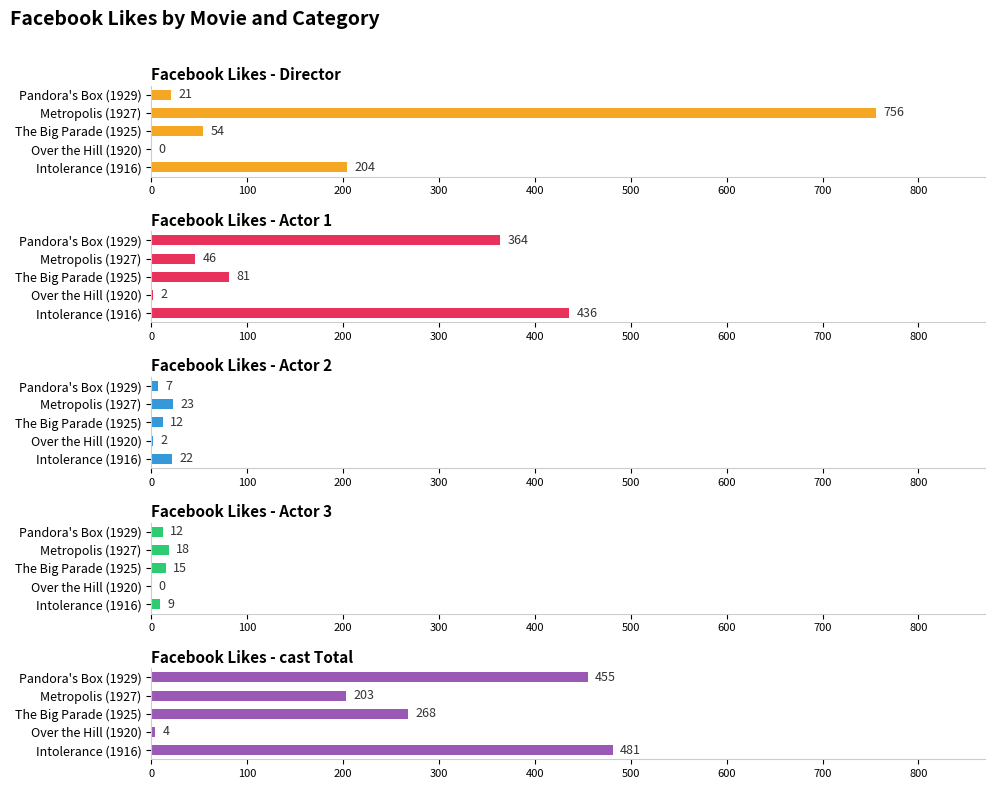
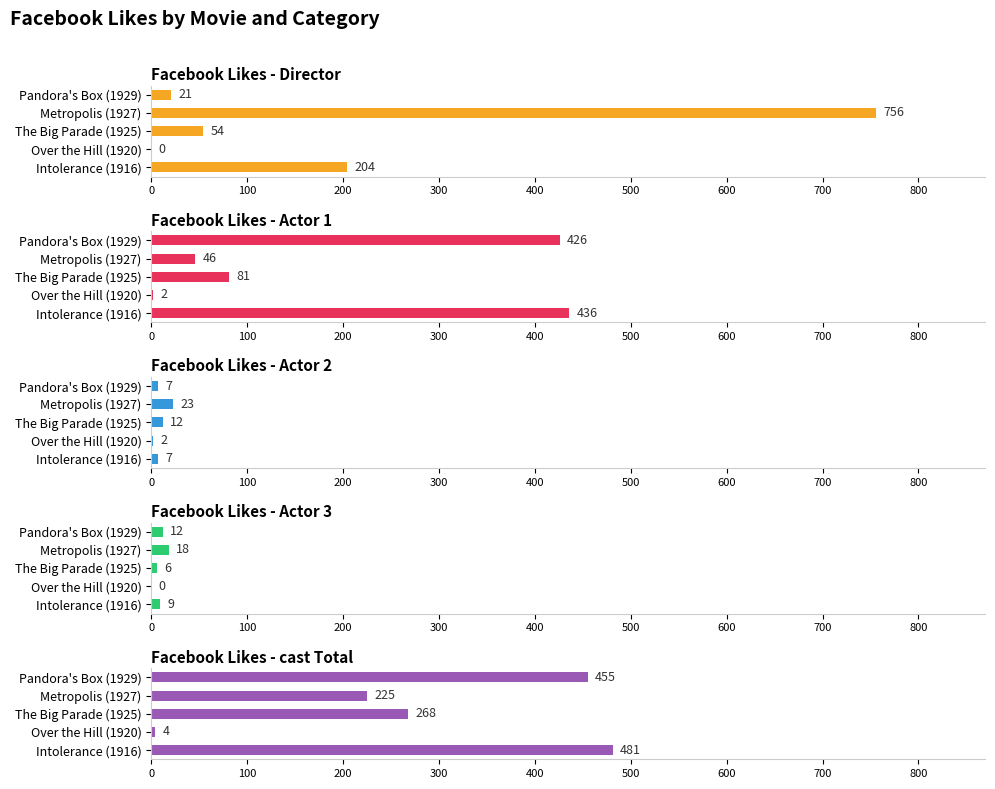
Facebook Likes - Actor 1, Pandora's Box (1929): 364 -> 426
Facebook Likes - Actor 2, Intolerance (1916): 22 -> 7
Facebook Likes - Actor 3, The Big Parade (1925): 15 -> 6
Facebook Likes - cast Total, Metropolis (1927): 203 -> 225
